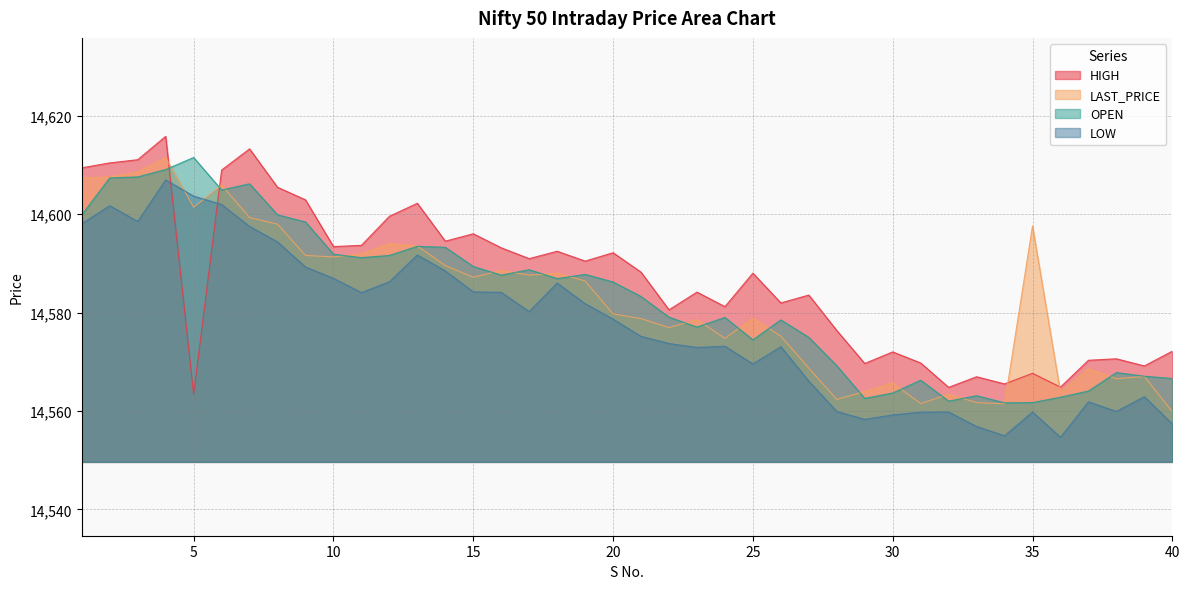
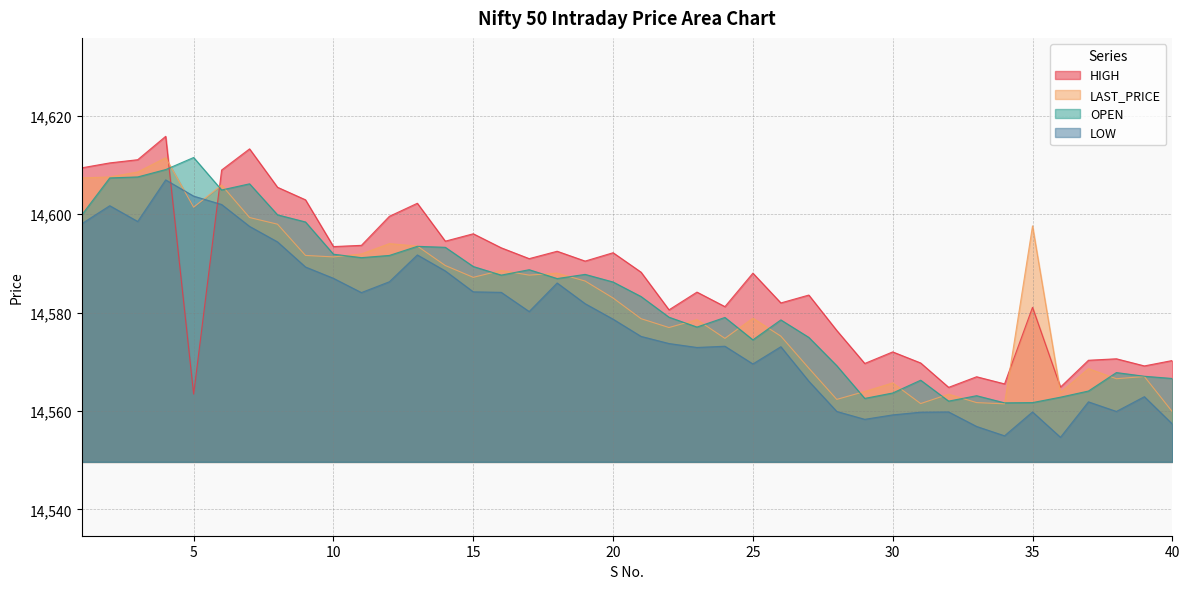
LAST_PRICE, 20: 14,580 -> 14,583
HIGH, 35: 14,568 -> 14,581
HIGH, 40: 14,572 -> 14,570
